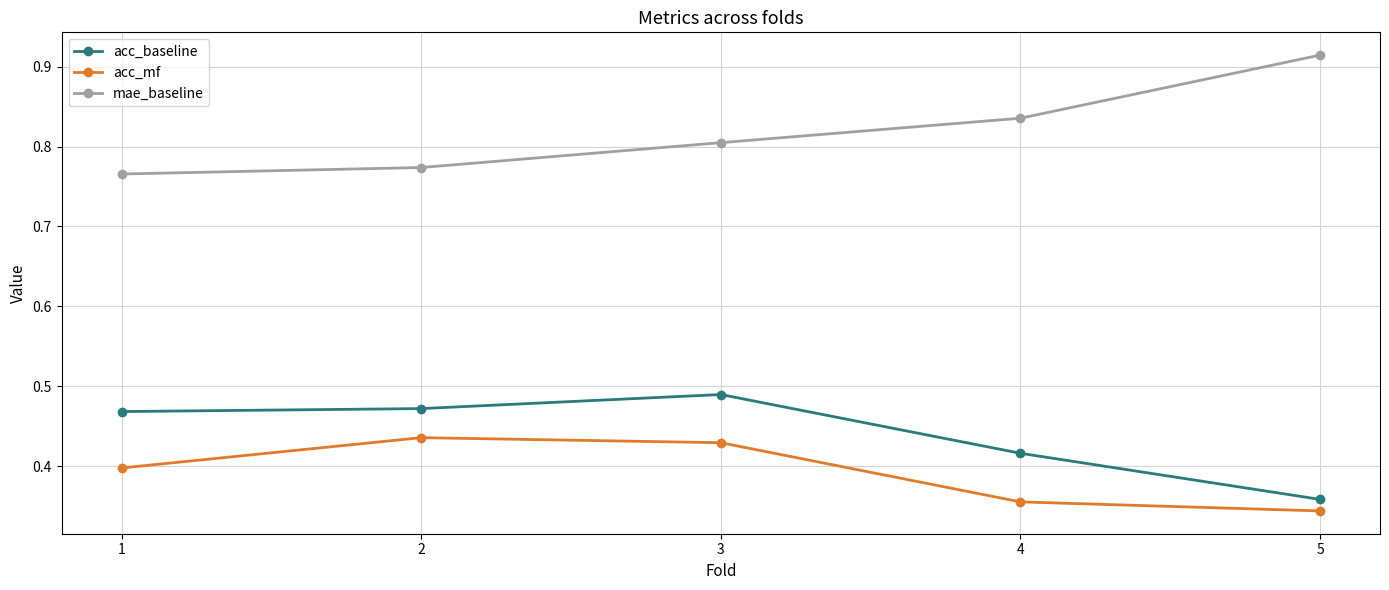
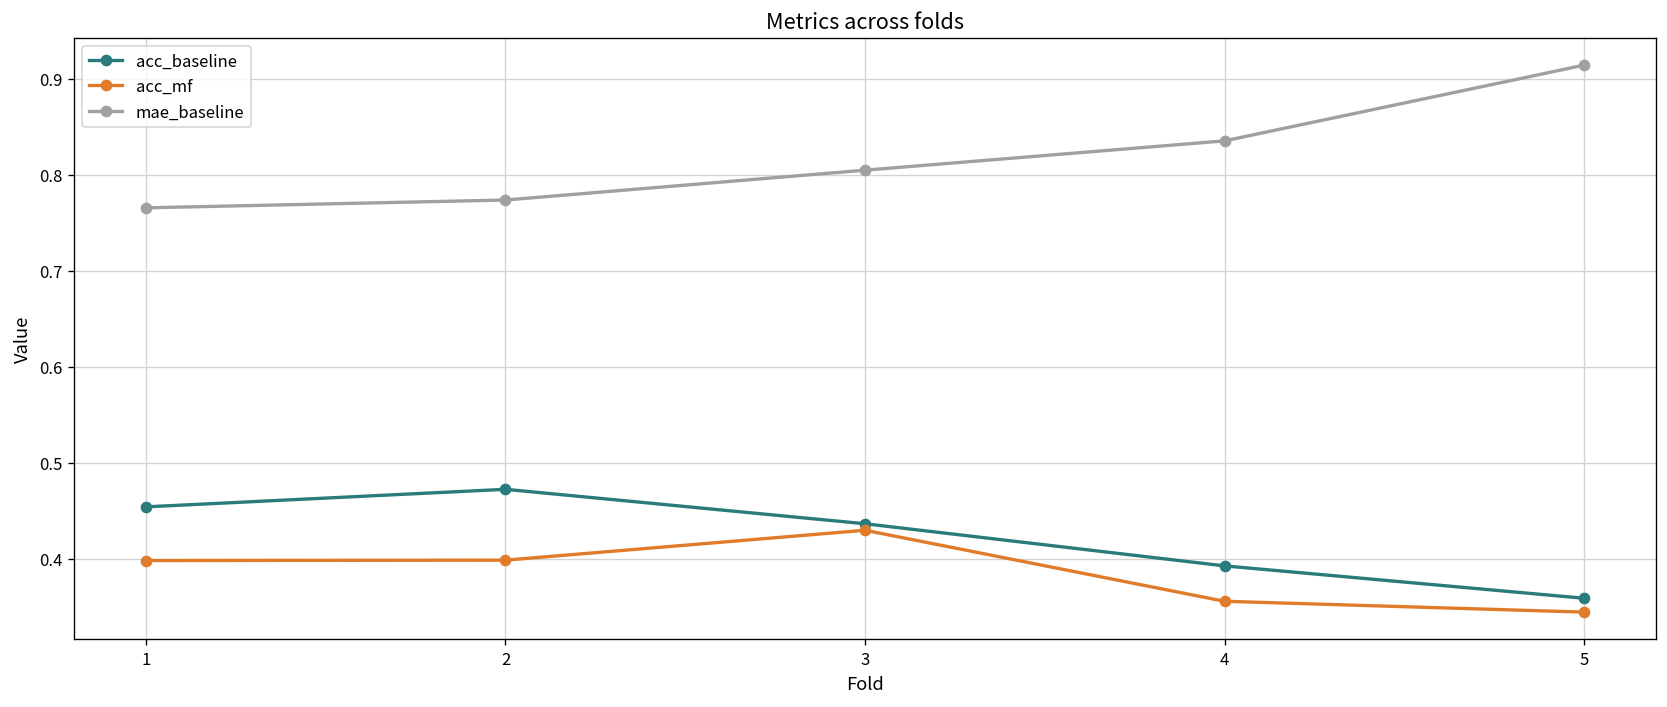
acc_baseline, 1: 0.47 -> 0.45
acc_mf, 2: 0.44 -> 0.40
acc_baseline, 3: 0.49 -> 0.44
acc_baseline, 4: 0.42 -> 0.39
